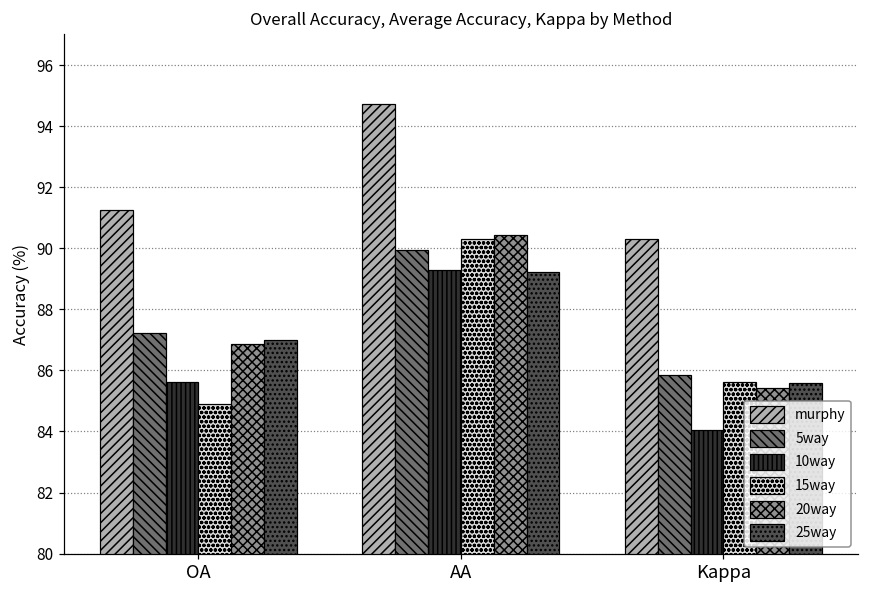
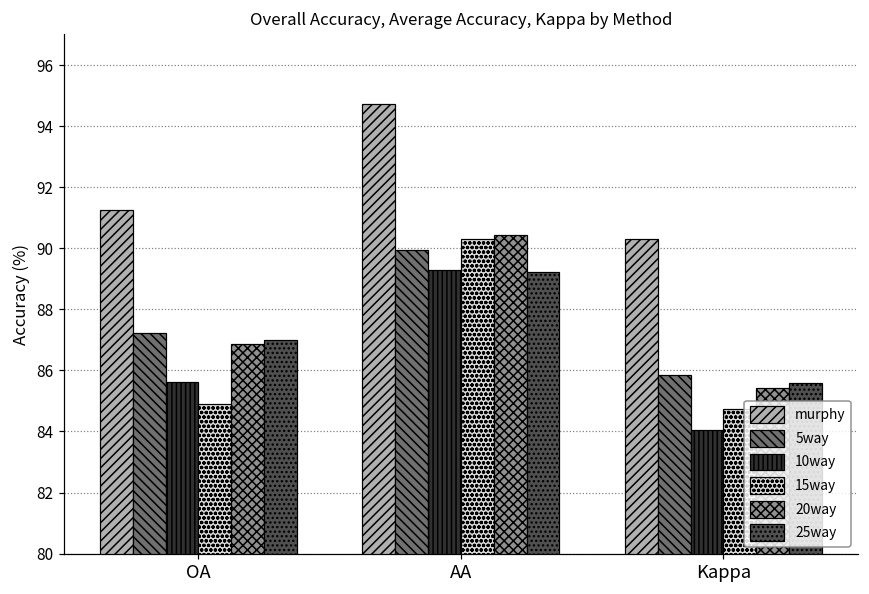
15way, Kappa: 85.6 -> 84.7
